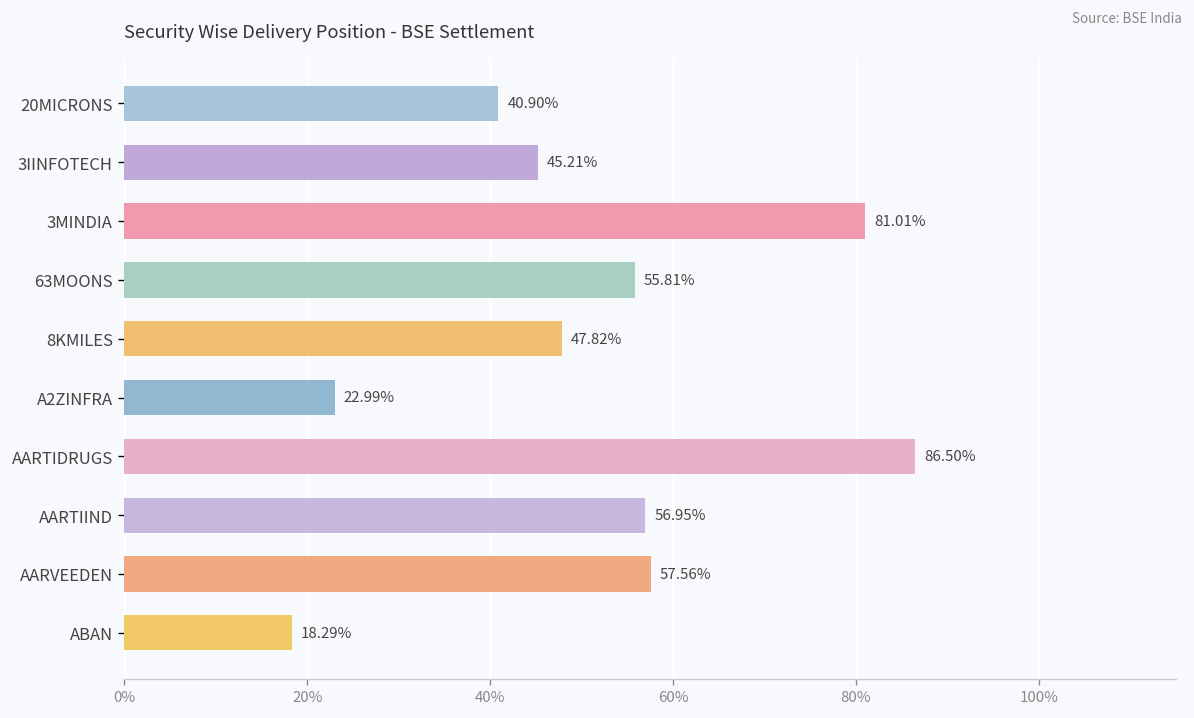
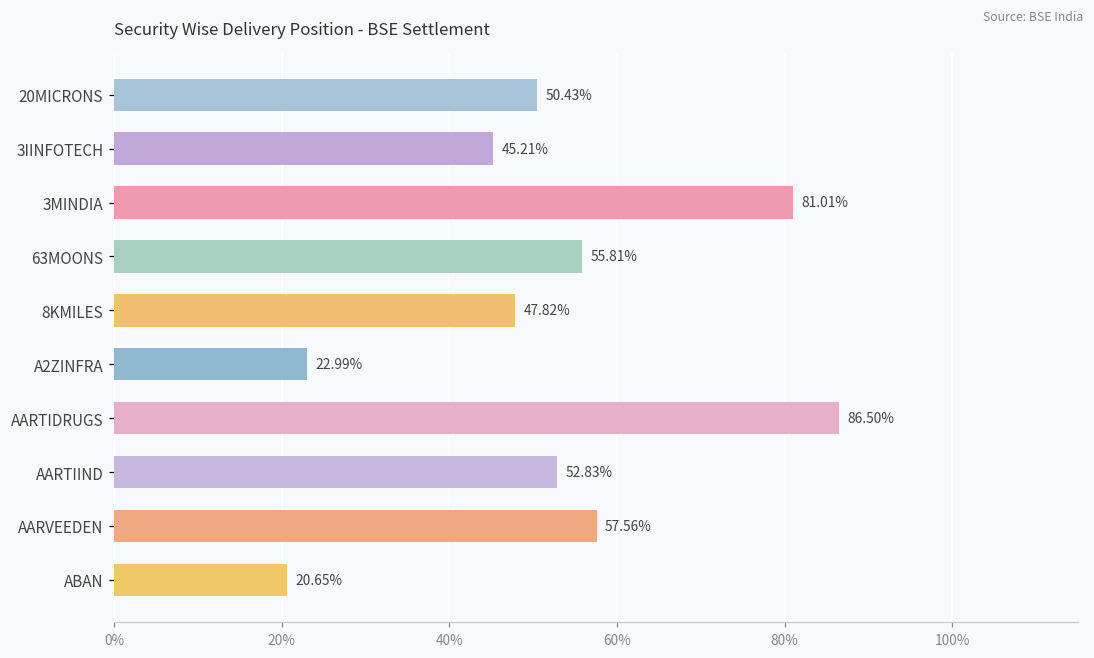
20MICRONS: 40.90% -> 50.43%
AARTIIND: 56.95% -> 52.83%
ABAN: 18.29% -> 20.65%
